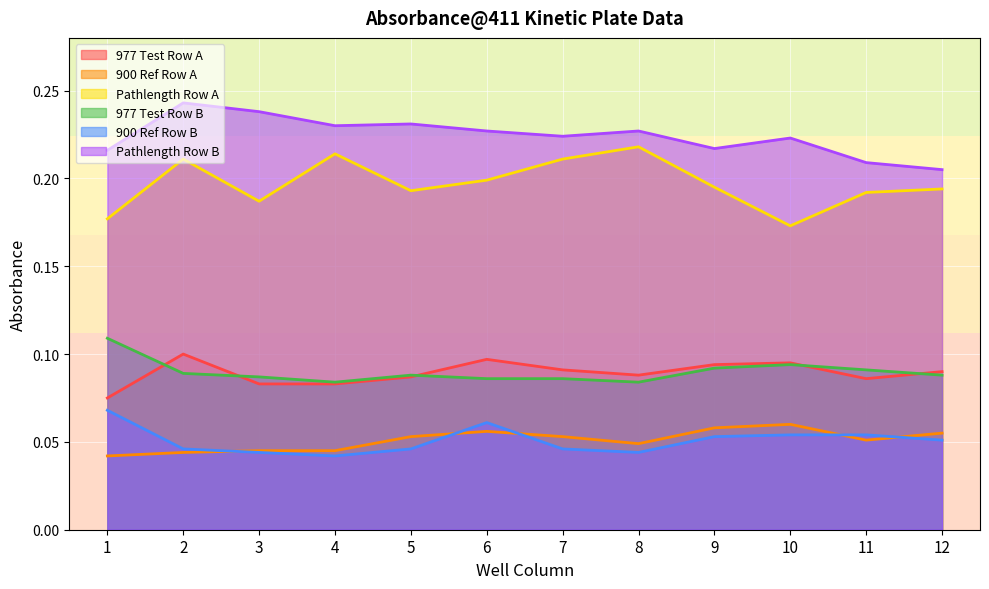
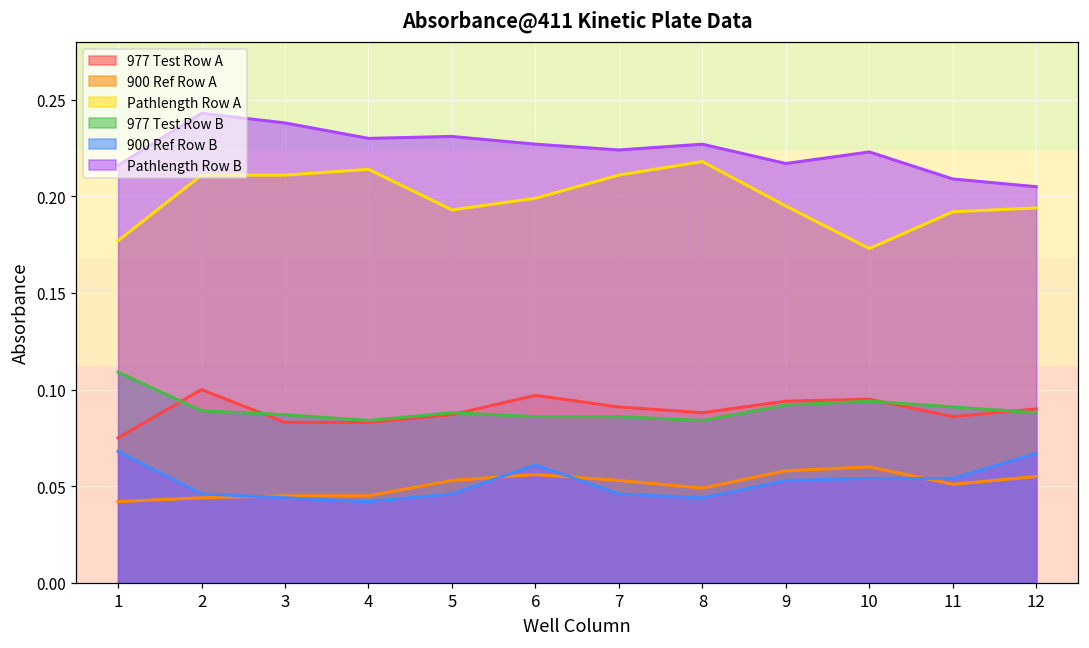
Pathlength Row A, 3: 0.187 -> 0.211
900 Ref Row B, 12: 0.051 -> 0.067
